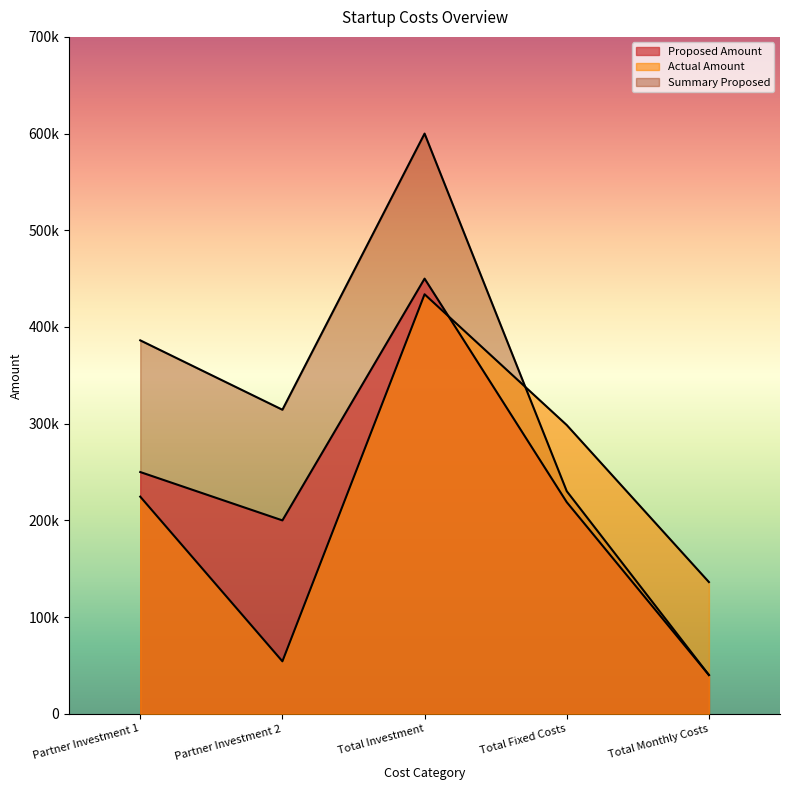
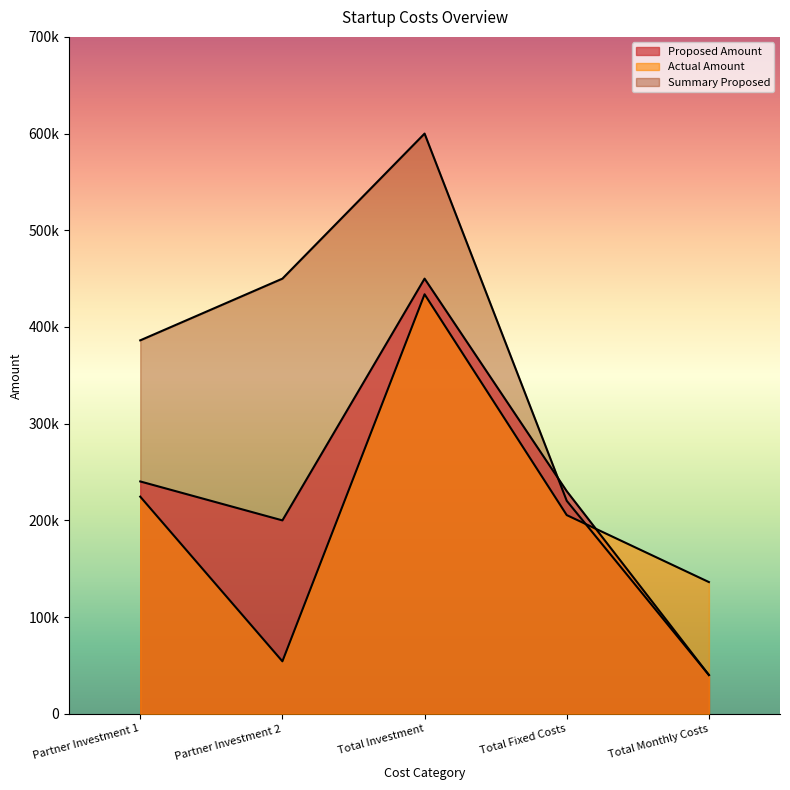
Proposed Amount, Partner Investment 1: 250000 -> 240000
Summary Proposed, Partner Investment 2: 310000 -> 450000
Proposed Amount, Total Fixed Costs: 220000 -> 230000
Actual Amount, Total Fixed Costs: 300000 -> 210000
Summary Proposed, Total Fixed Costs: 230000 -> 220000
